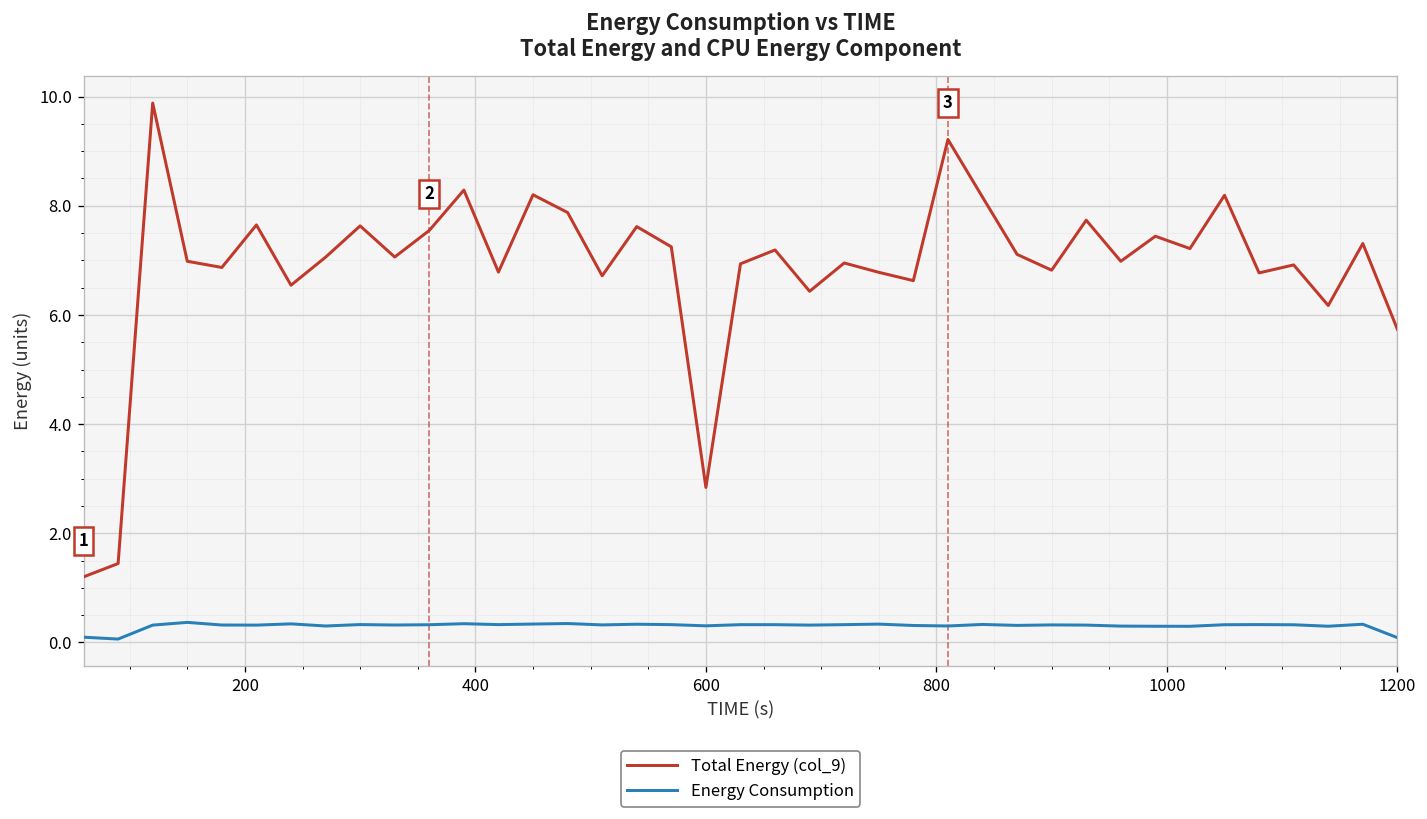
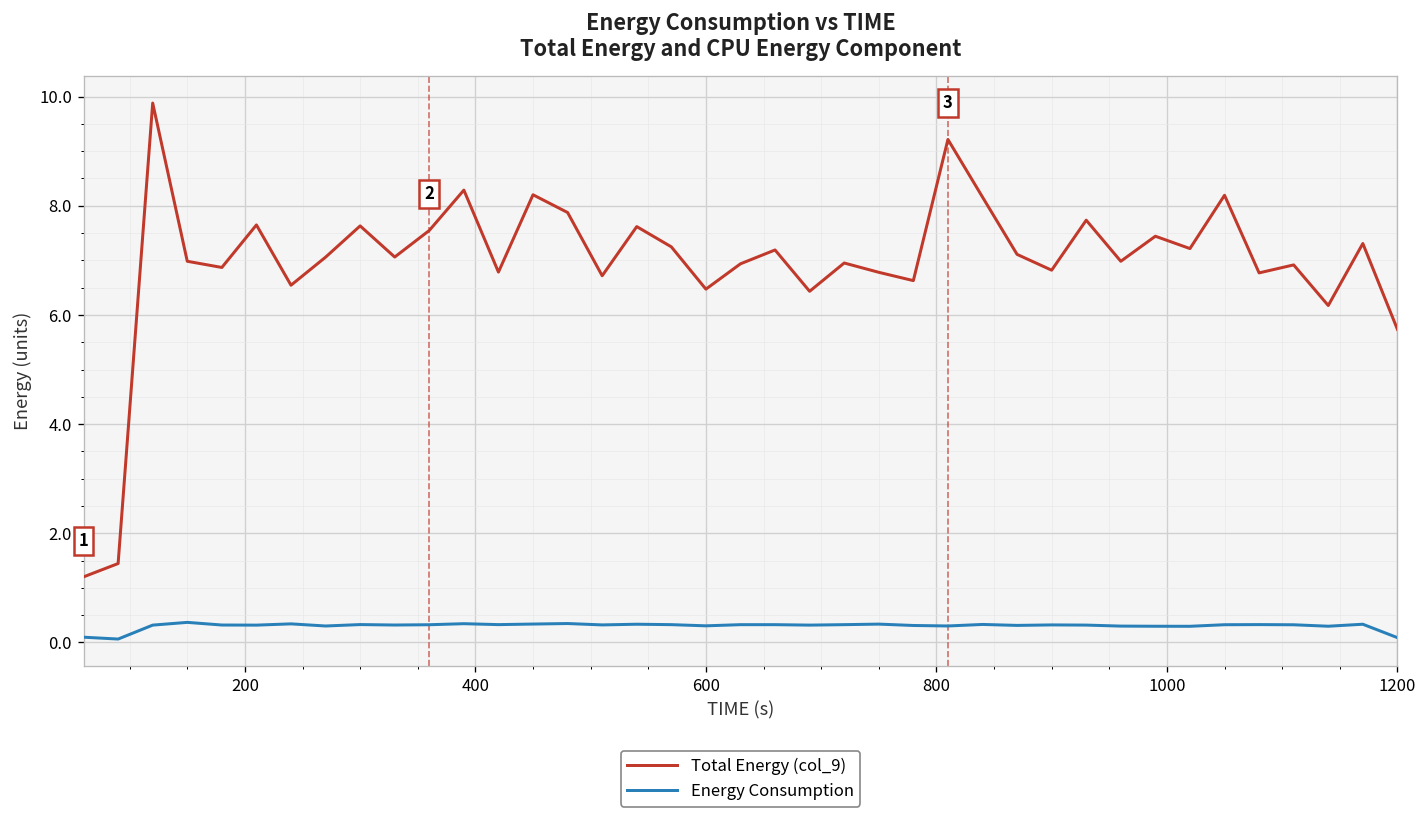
Total Energy (col_9), 600: 2.8 -> 6.5
